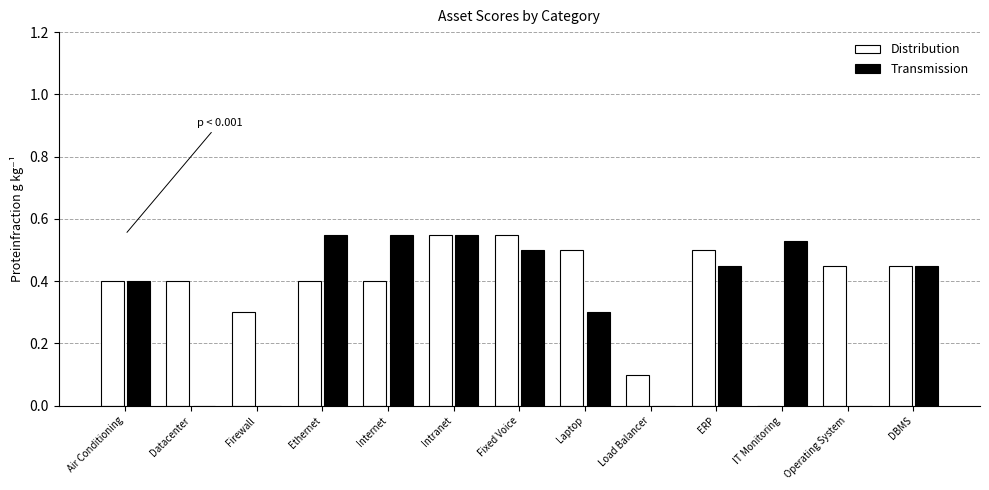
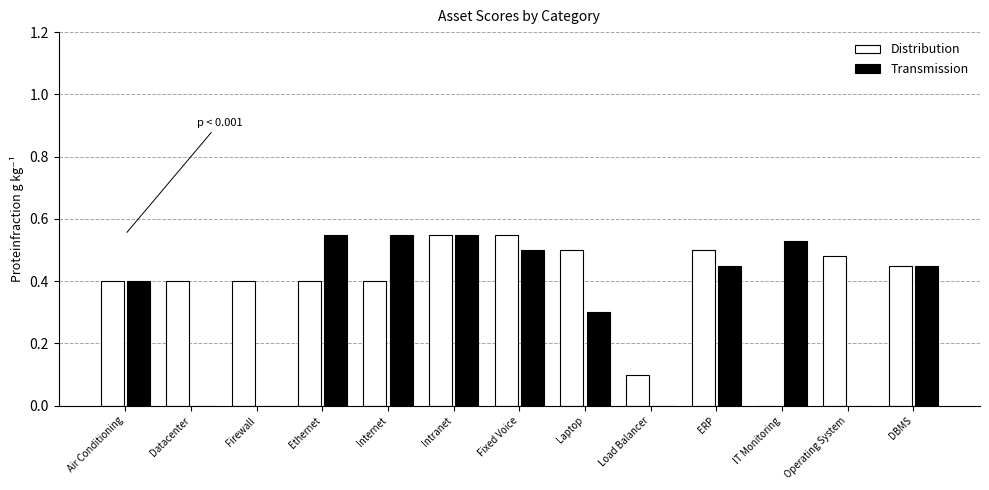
Distribution, Firewall: 0.3 -> 0.4
Distribution, Operating System: 0.45 -> 0.48
